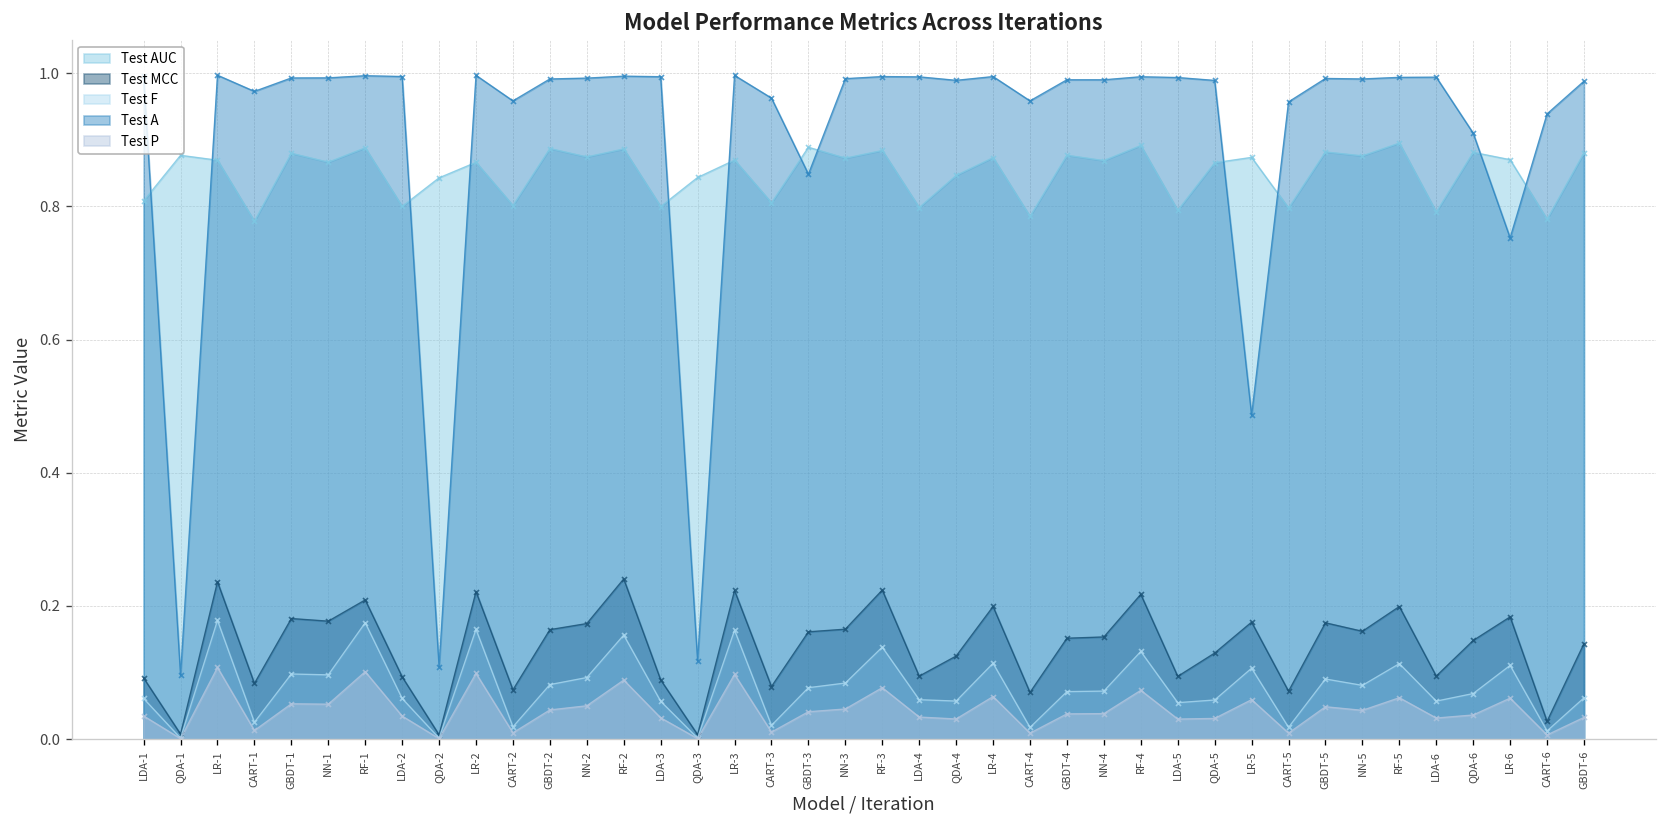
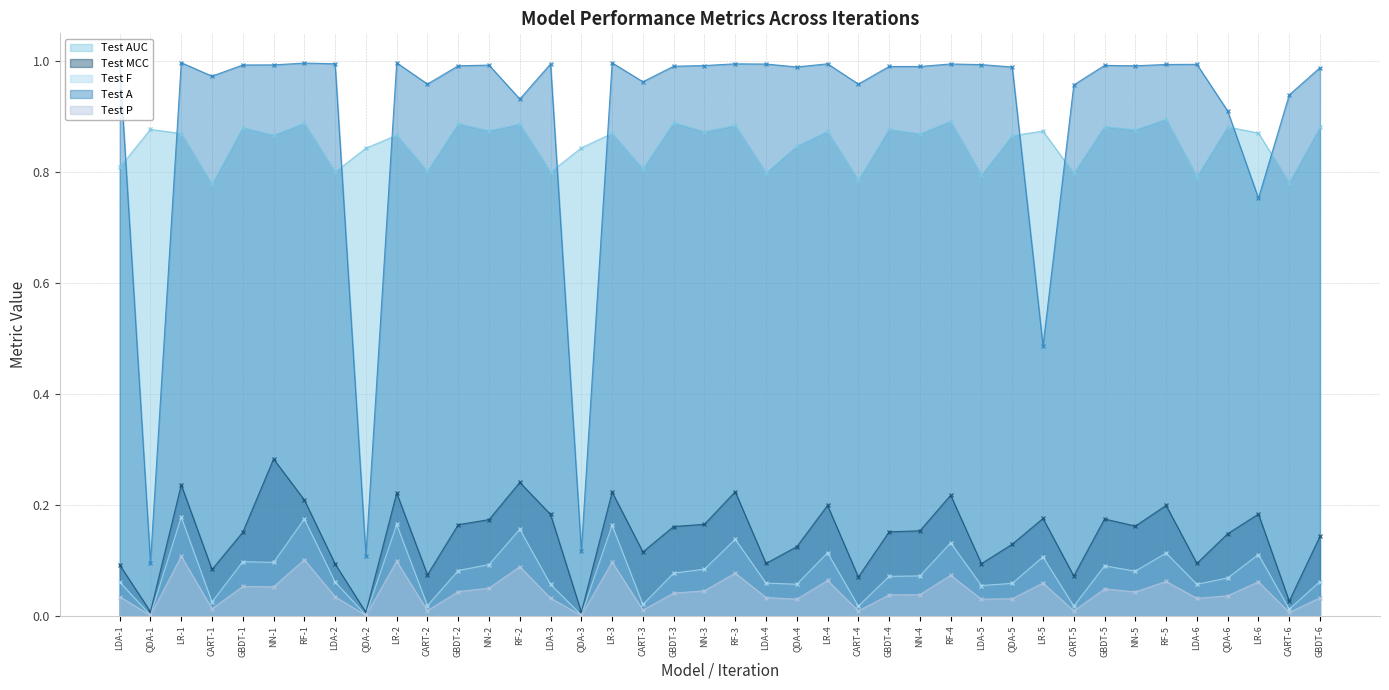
Test MCC, GBDT-1: 0.18 -> 0.15
Test MCC, NN-1: 0.18 -> 0.28
Test A, RF-2: 1.00 -> 0.93
Test MCC, LDA-3: 0.09 -> 0.18
Test MCC, CART-3: 0.08 -> 0.12
Test A, GBDT-3: 0.85 -> 0.99
